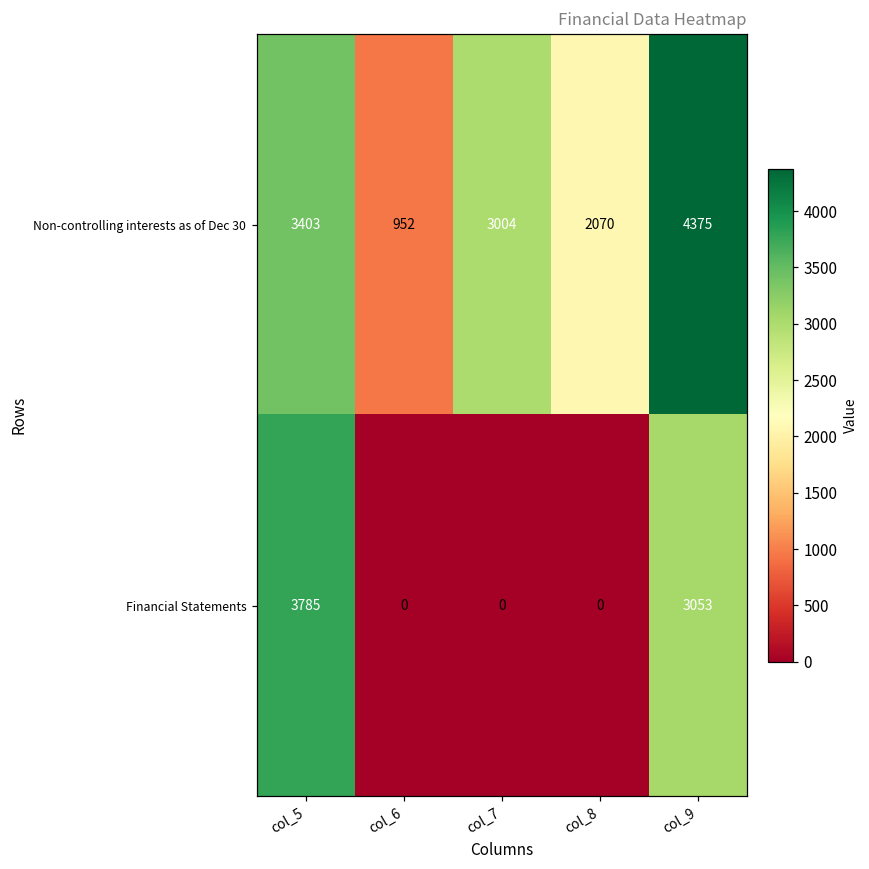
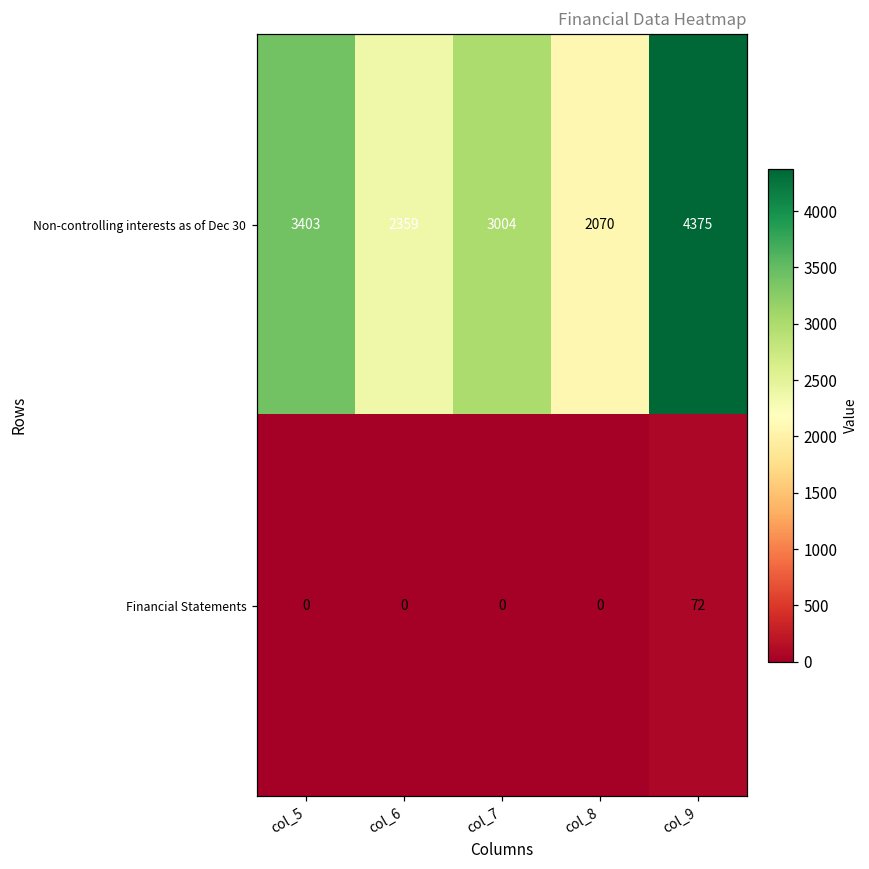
Non-controlling interests as of Dec 30, col_6: 952 -> 2359
Financial Statements, col_5: 3785 -> 0
Financial Statements, col_9: 3053 -> 72
